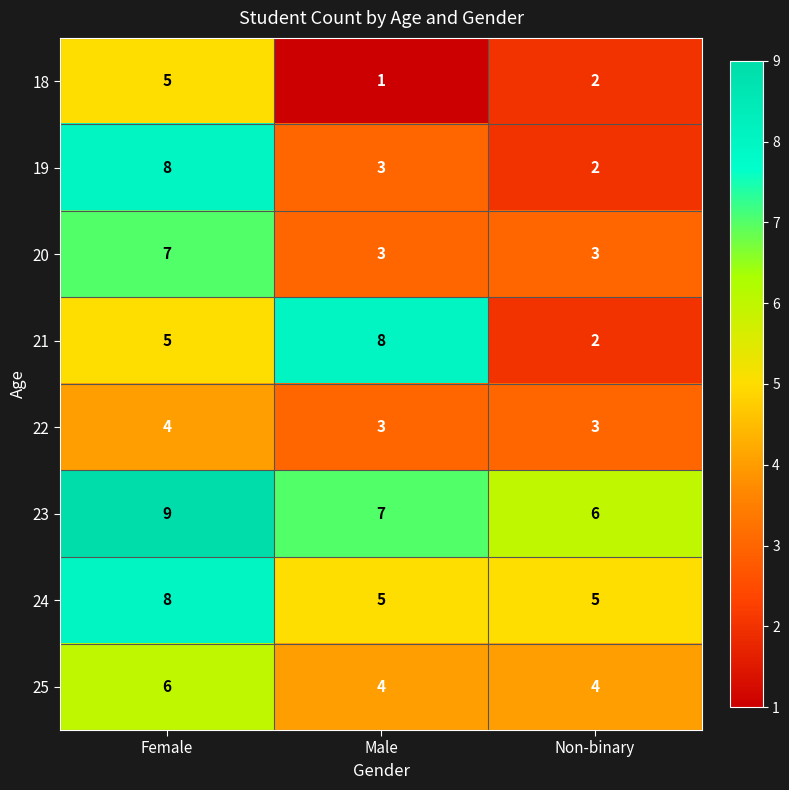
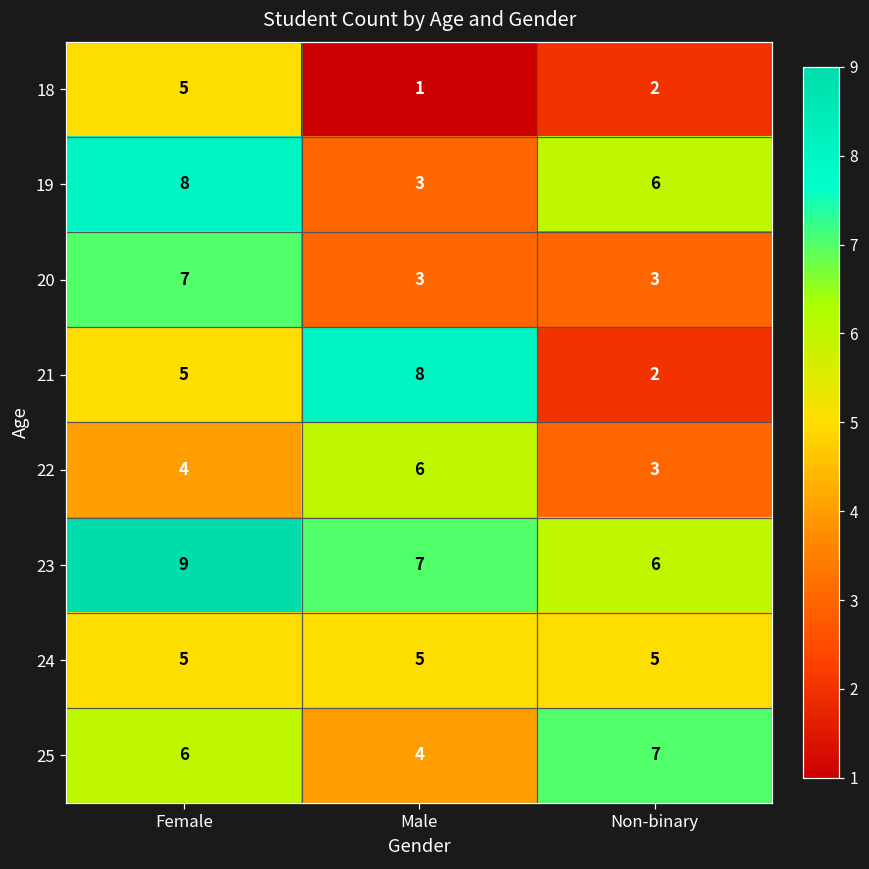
19, Non-binary: 2 -> 6
22, Male: 3 -> 6
24, Female: 8 -> 5
25, Non-binary: 4 -> 7
